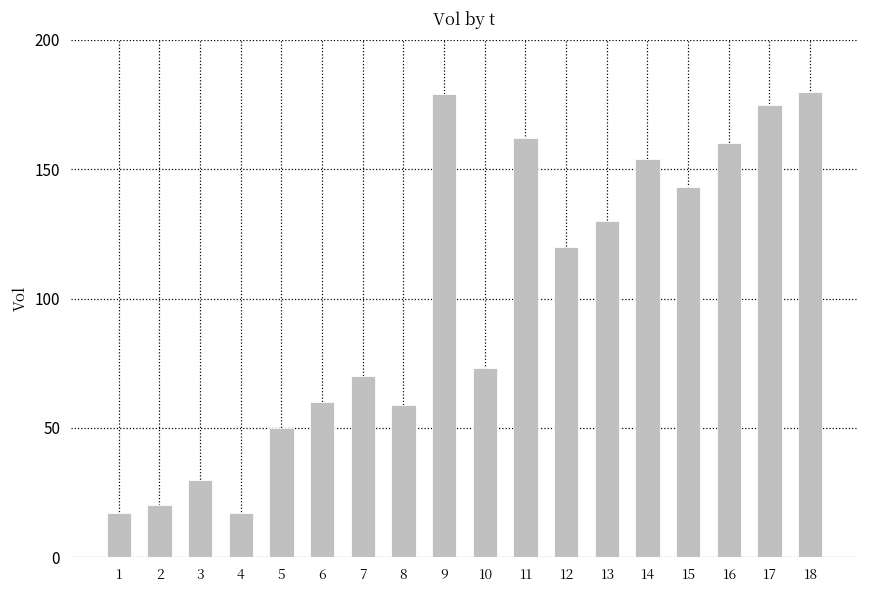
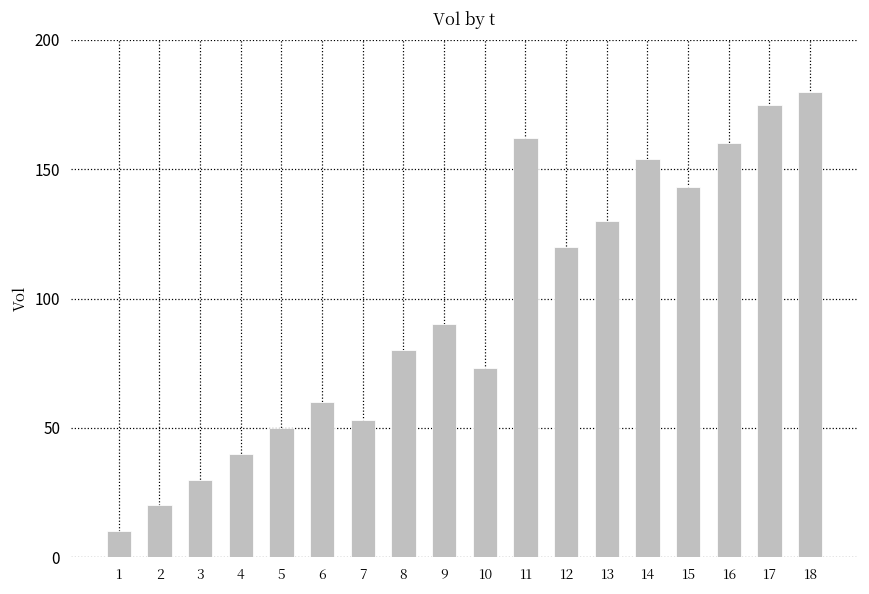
1: 17 -> 10
4: 17 -> 40
7: 70 -> 53
8: 59 -> 80
9: 179 -> 90
